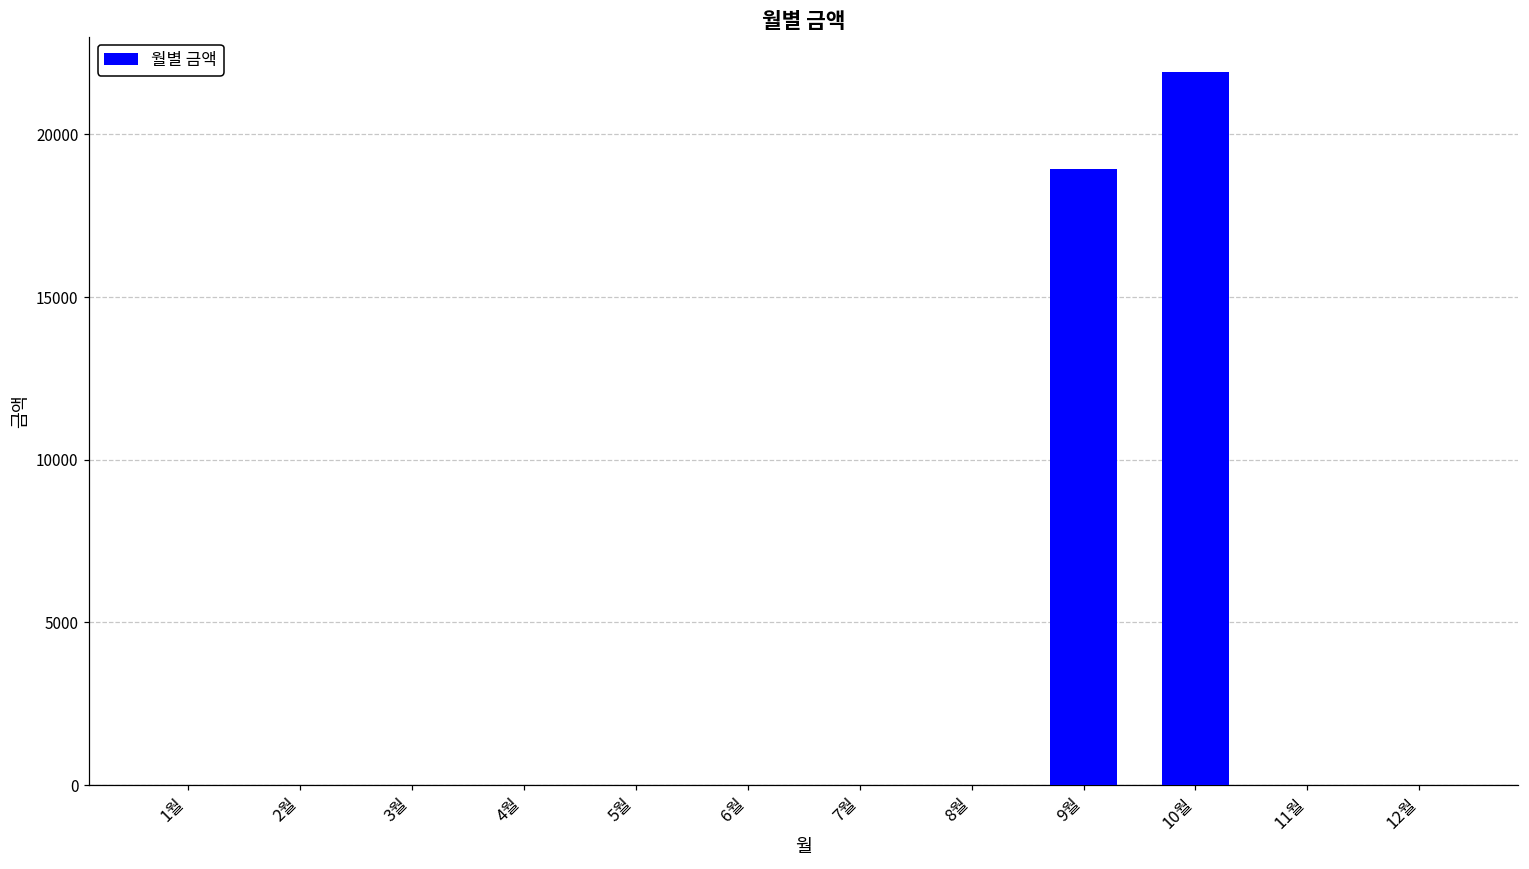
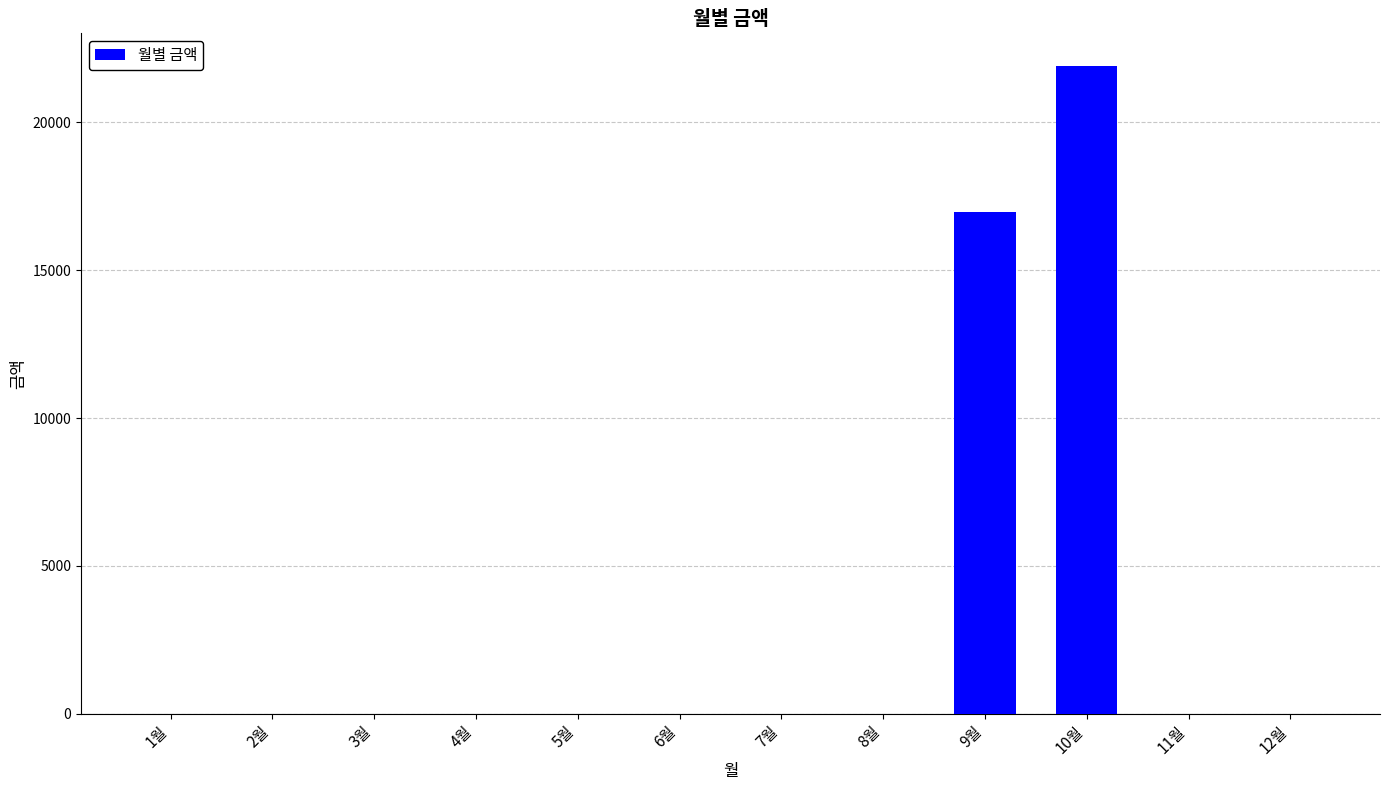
9월: 18900 -> 17000
